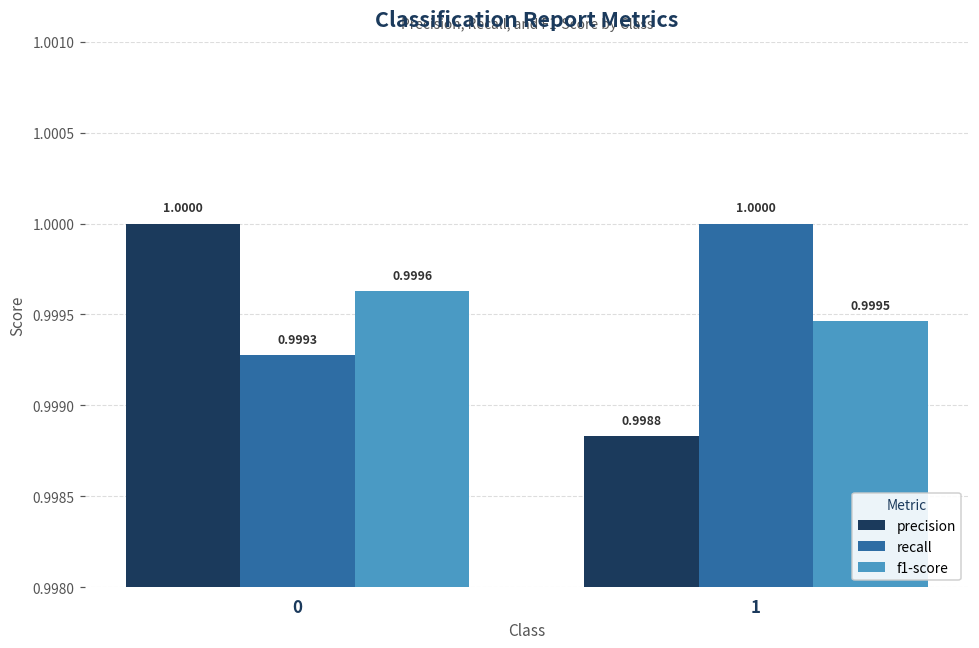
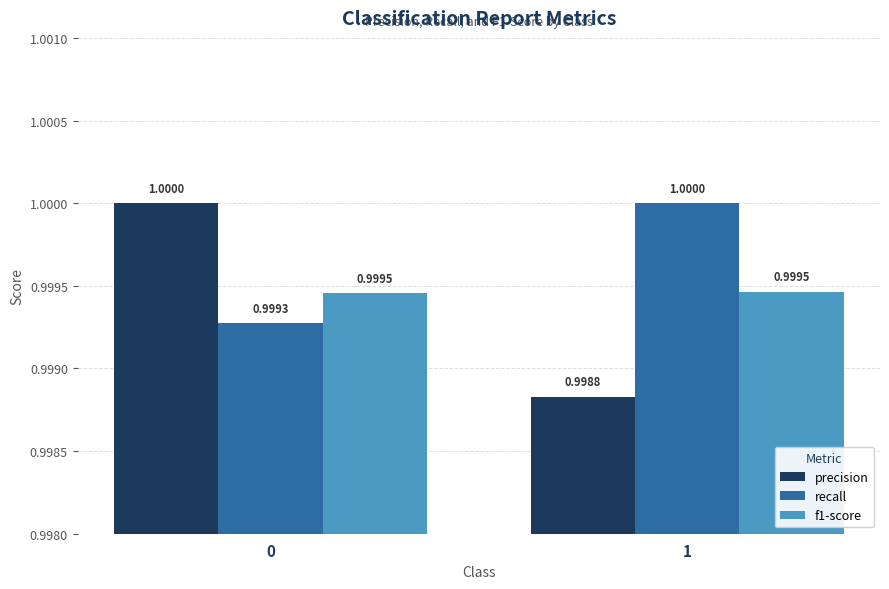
f1-score, 0: 0.9996 -> 0.9995
